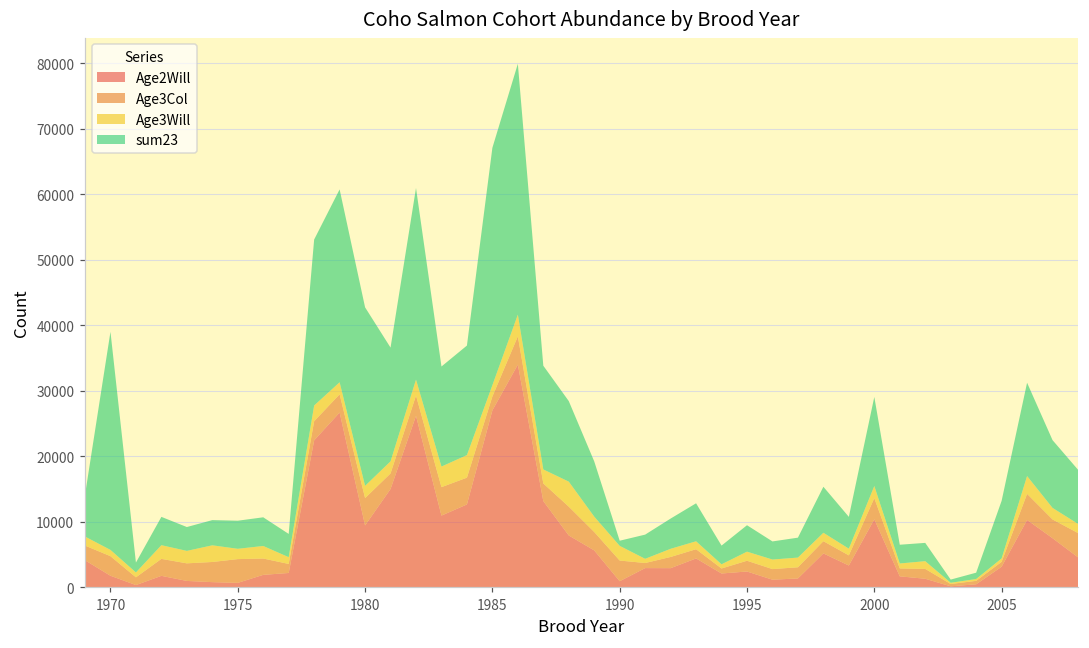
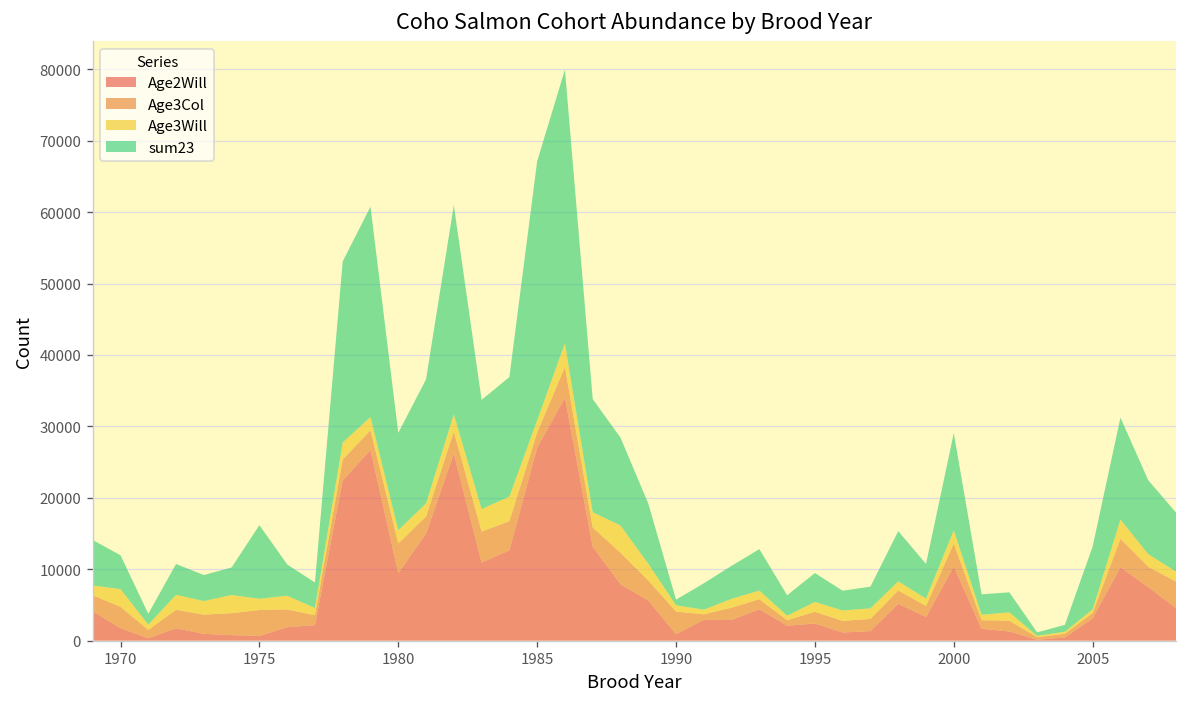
Age3Will, 1970: 1000 -> 2000
sum23, 1970: 33000 -> 5000
sum23, 1975: 4000 -> 10000
sum23, 1980: 27000 -> 14000
Age3Will, 1990: 2000 -> 1000
